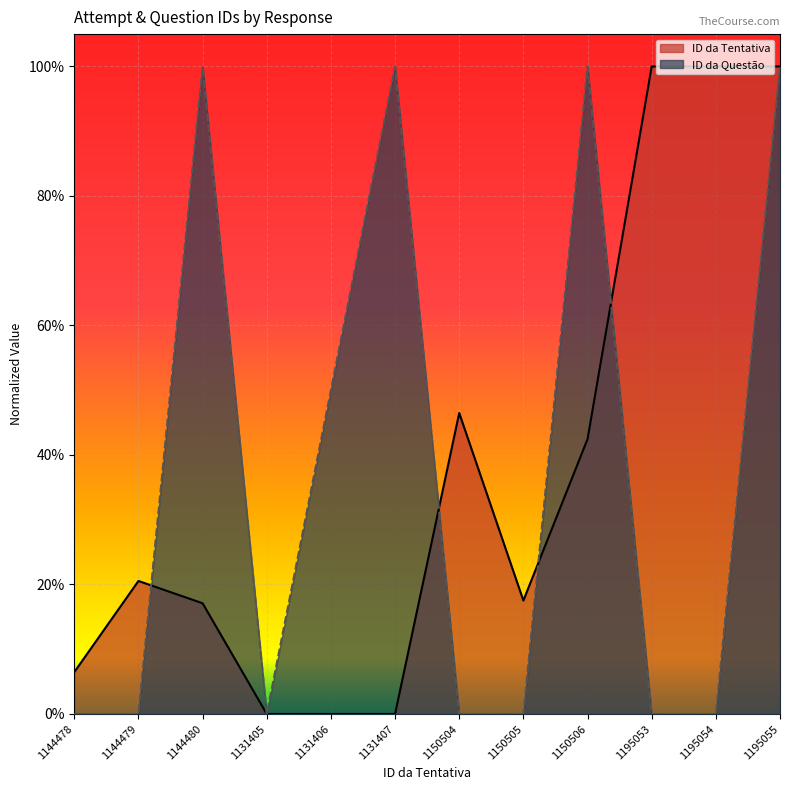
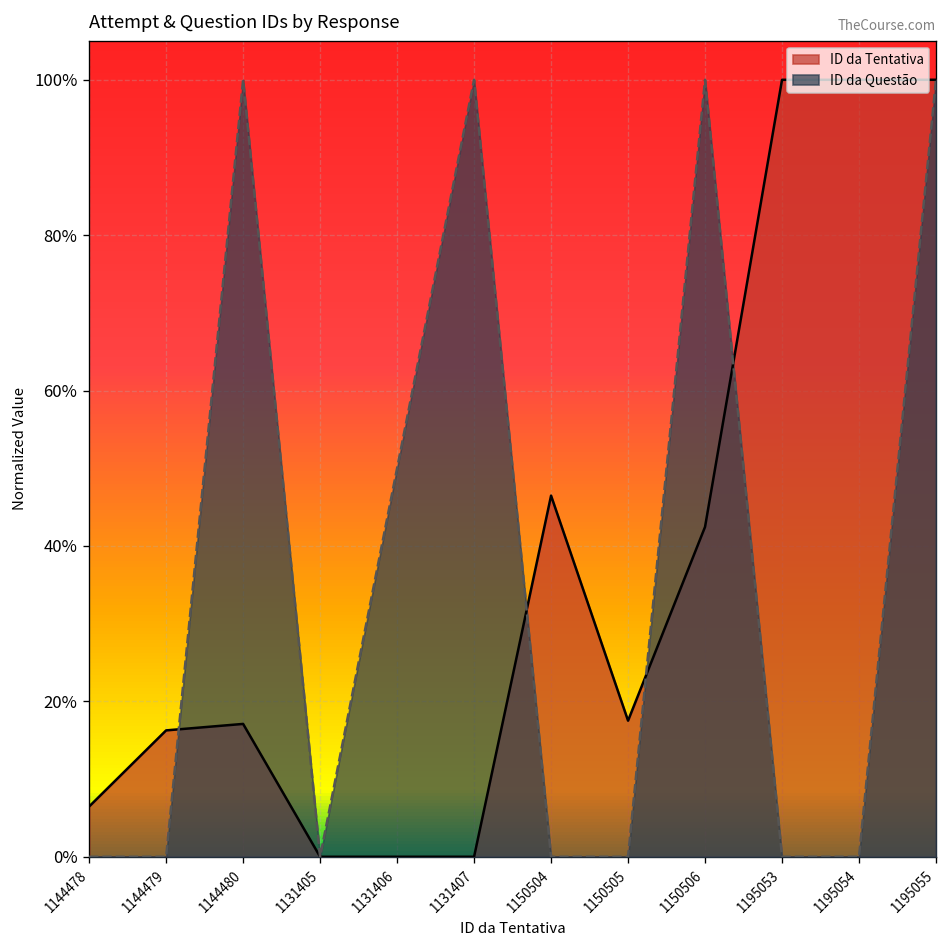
ID da Tentativa, 1144479: 21% -> 16%
